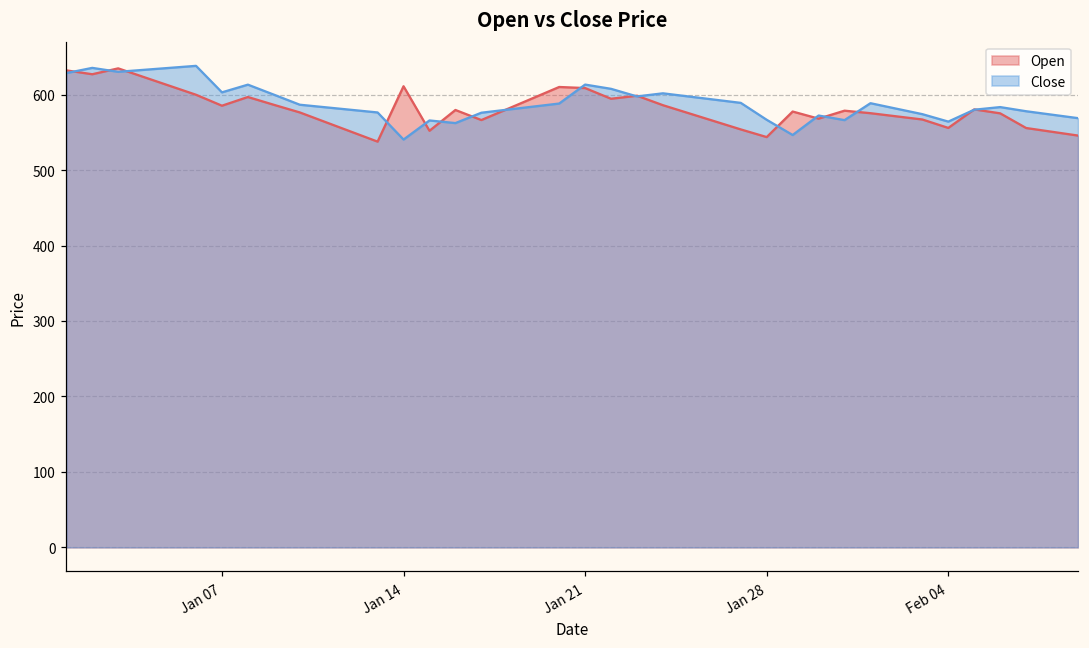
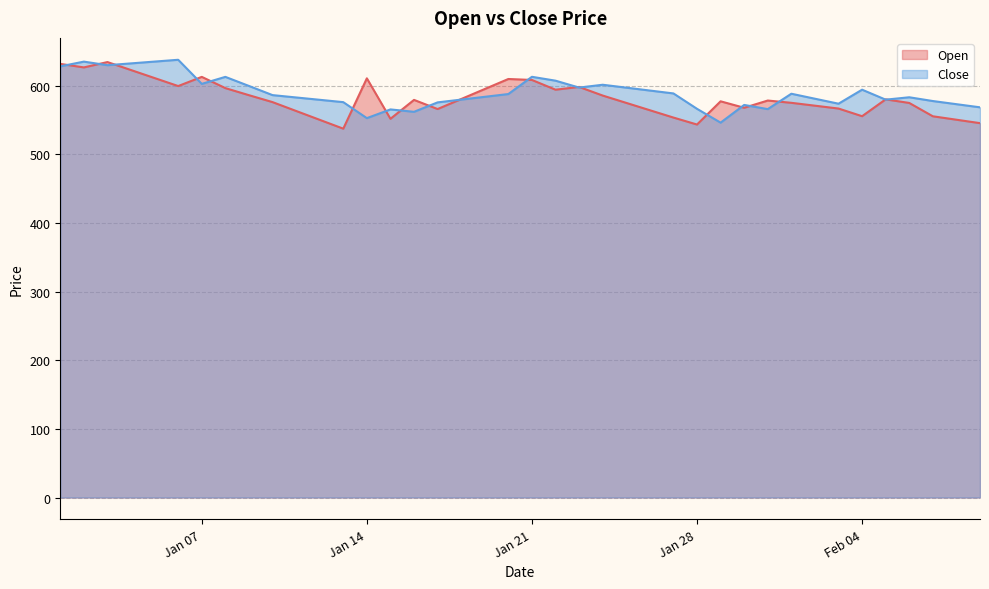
Open, Jan 07: 590 -> 610
Close, Jan 14: 540 -> 550
Close, Feb 04: 560 -> 590
